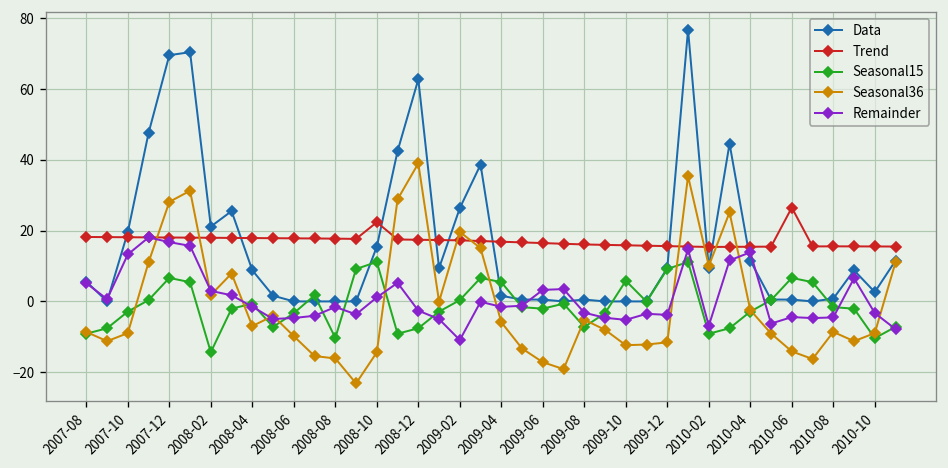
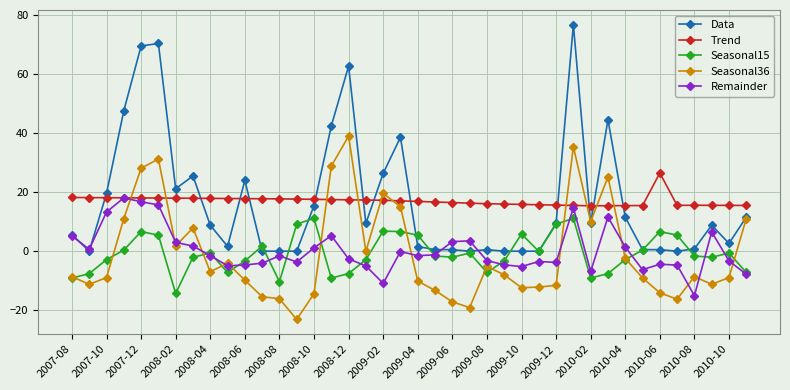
Data, 2008-06: 0 -> 24
Trend, 2008-10: 22 -> 18
Seasonal15, 2009-02: 0 -> 7
Seasonal36, 2009-04: -6 -> -10
Remainder, 2010-04: 14 -> 1
Remainder, 2010-08: -5 -> -15
Seasonal15, 2010-10: -10 -> -1
